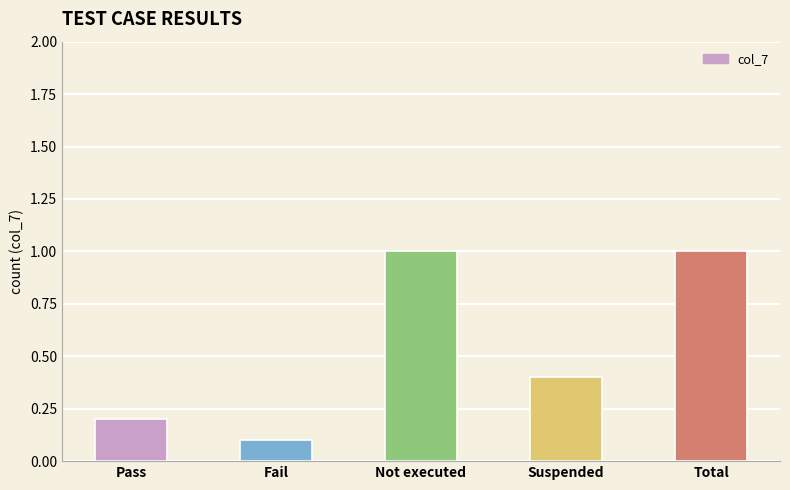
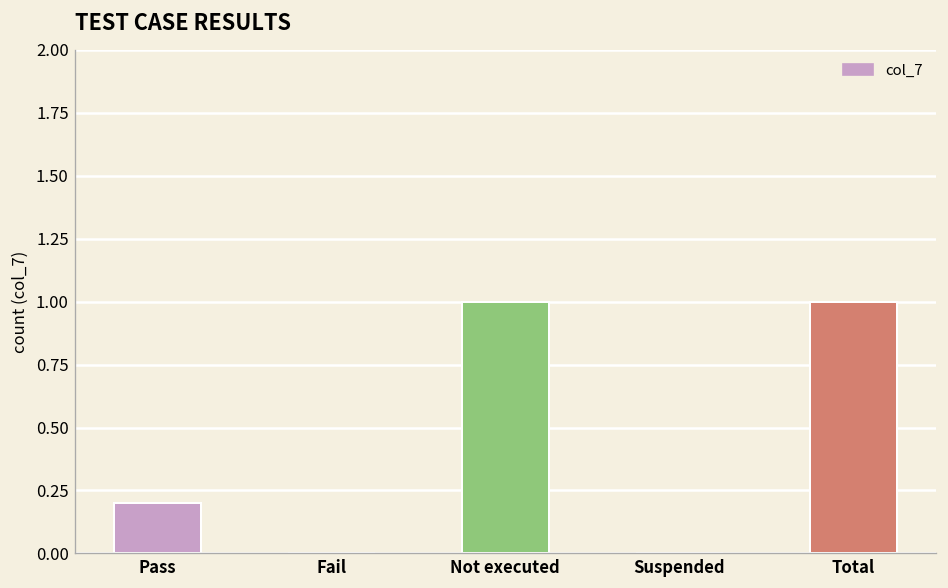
Fail: 0.1 -> 0.0
Suspended: 0.4 -> 0.0
